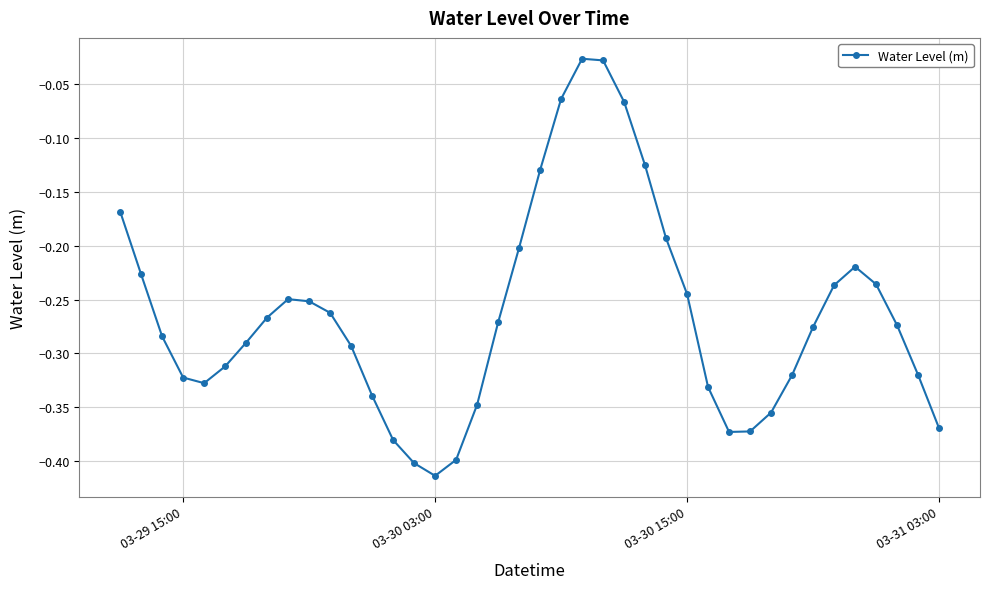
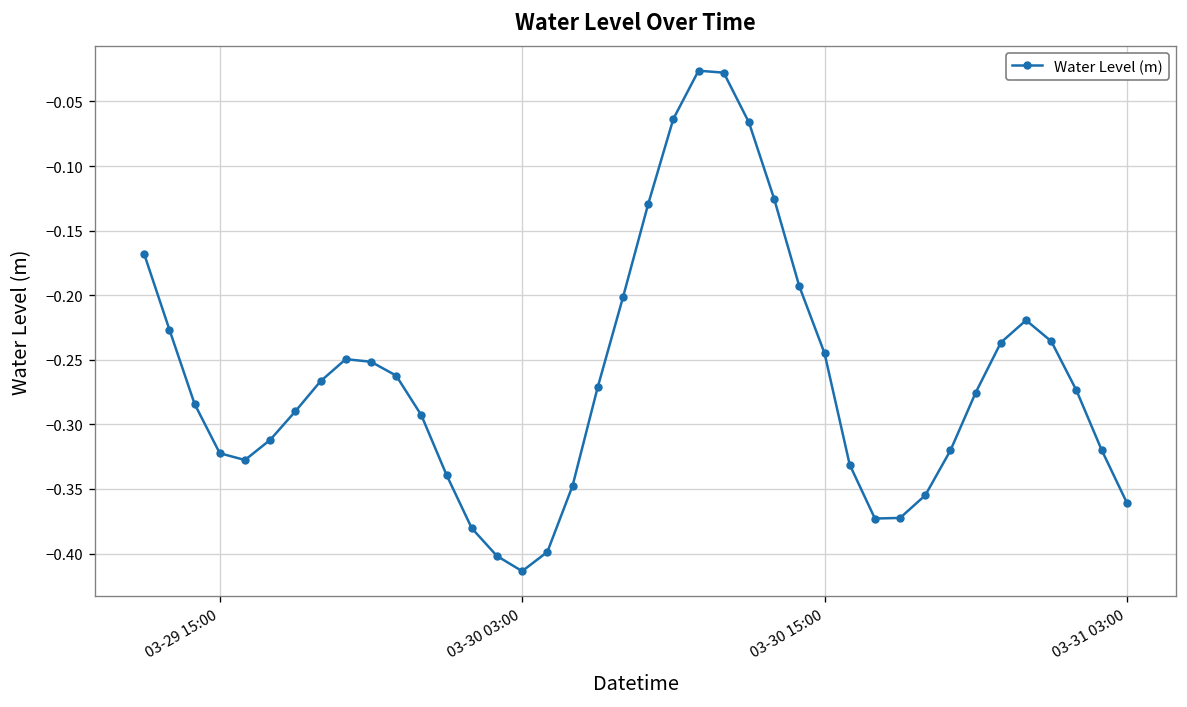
03-31 03:00: -0.369 -> -0.361
